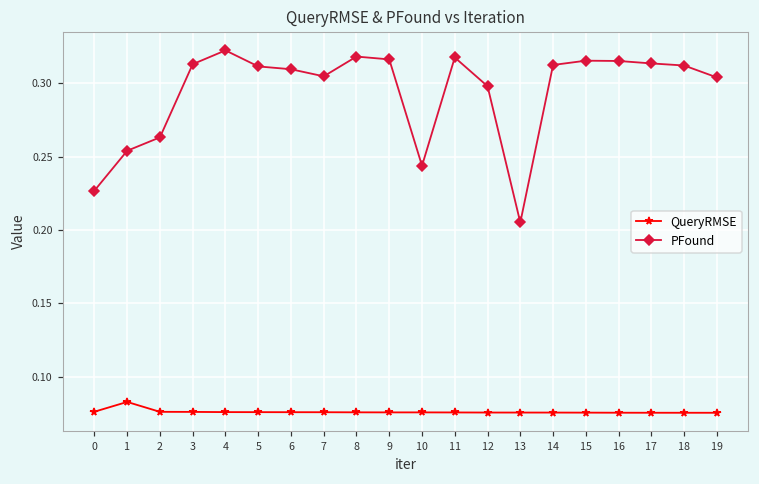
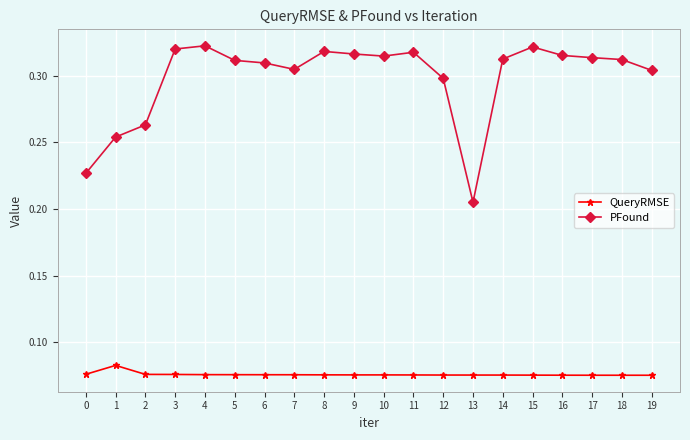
PFound, 3: 0.313 -> 0.320
PFound, 10: 0.244 -> 0.315
PFound, 15: 0.315 -> 0.322
